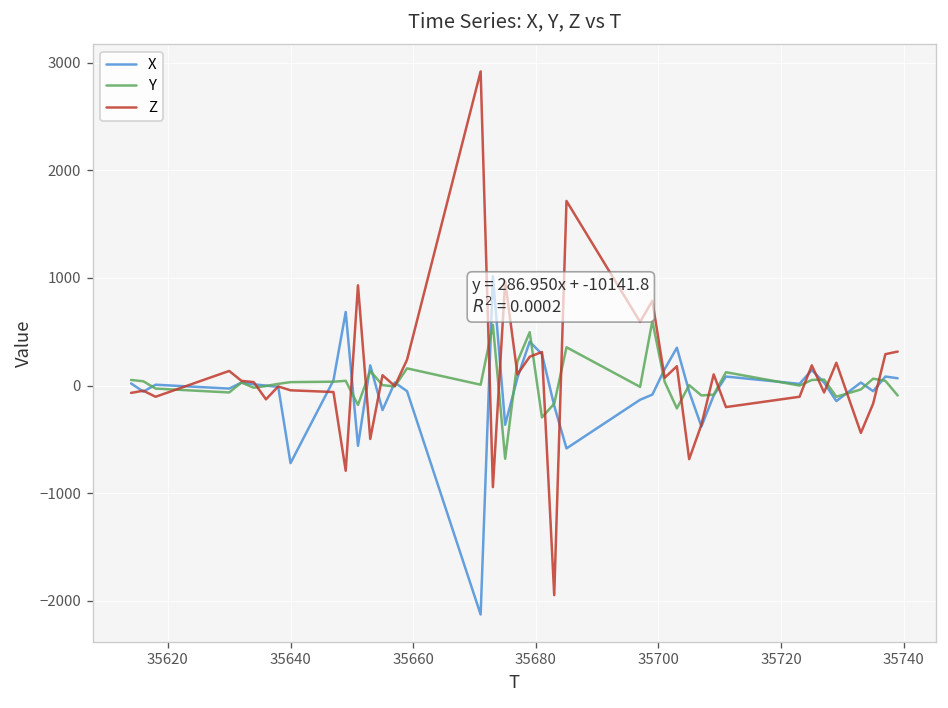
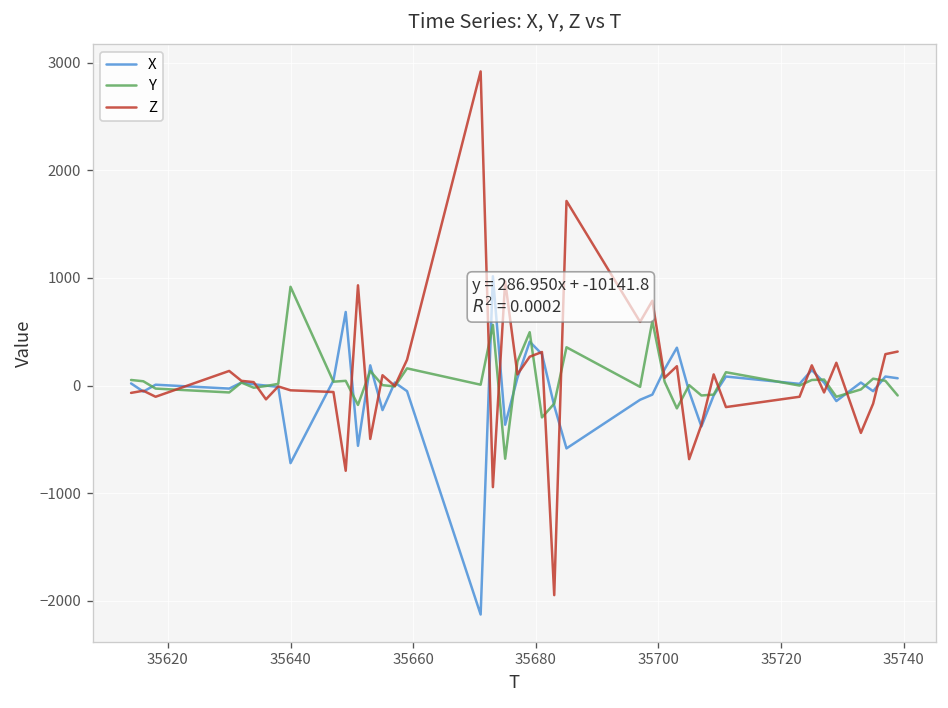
Y, 35640: 0 -> 900
